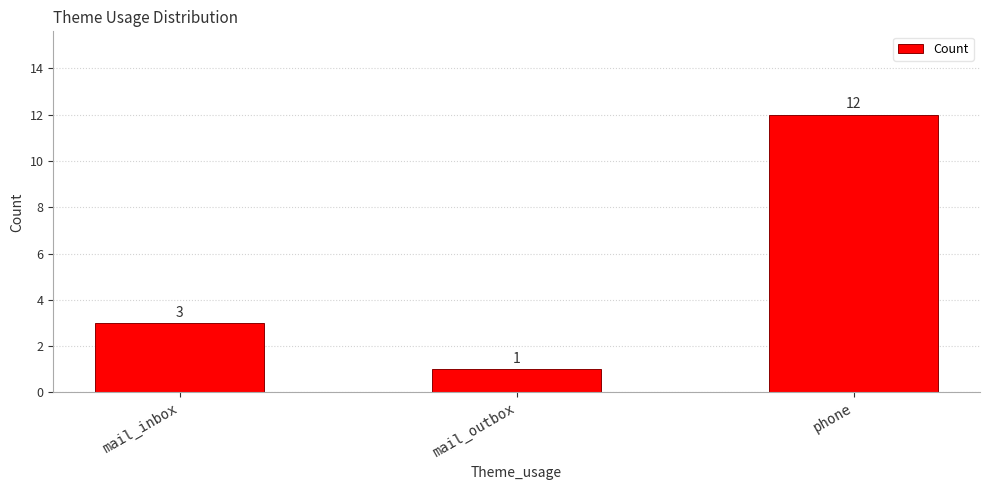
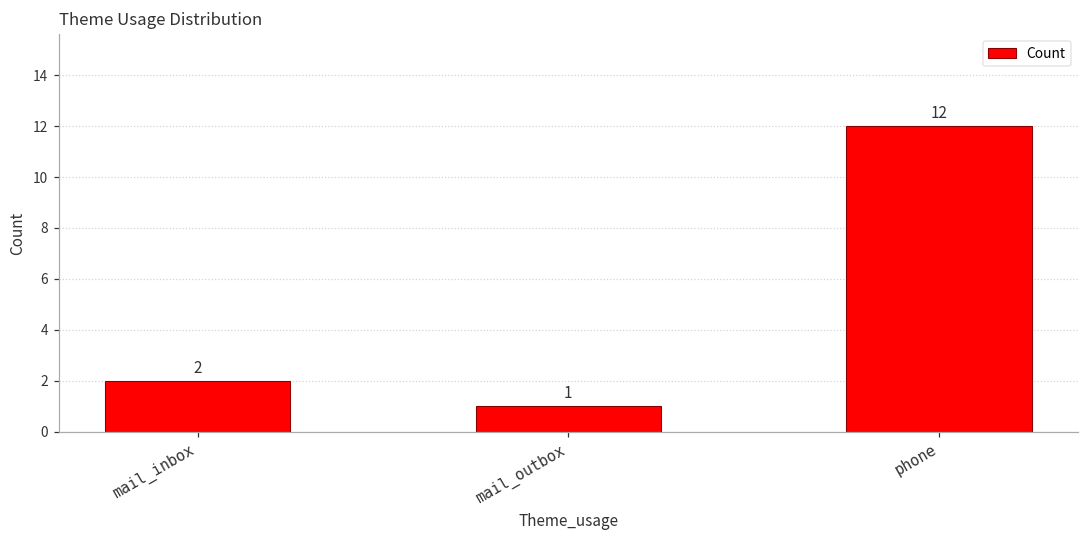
mail_inbox: 3 -> 2
